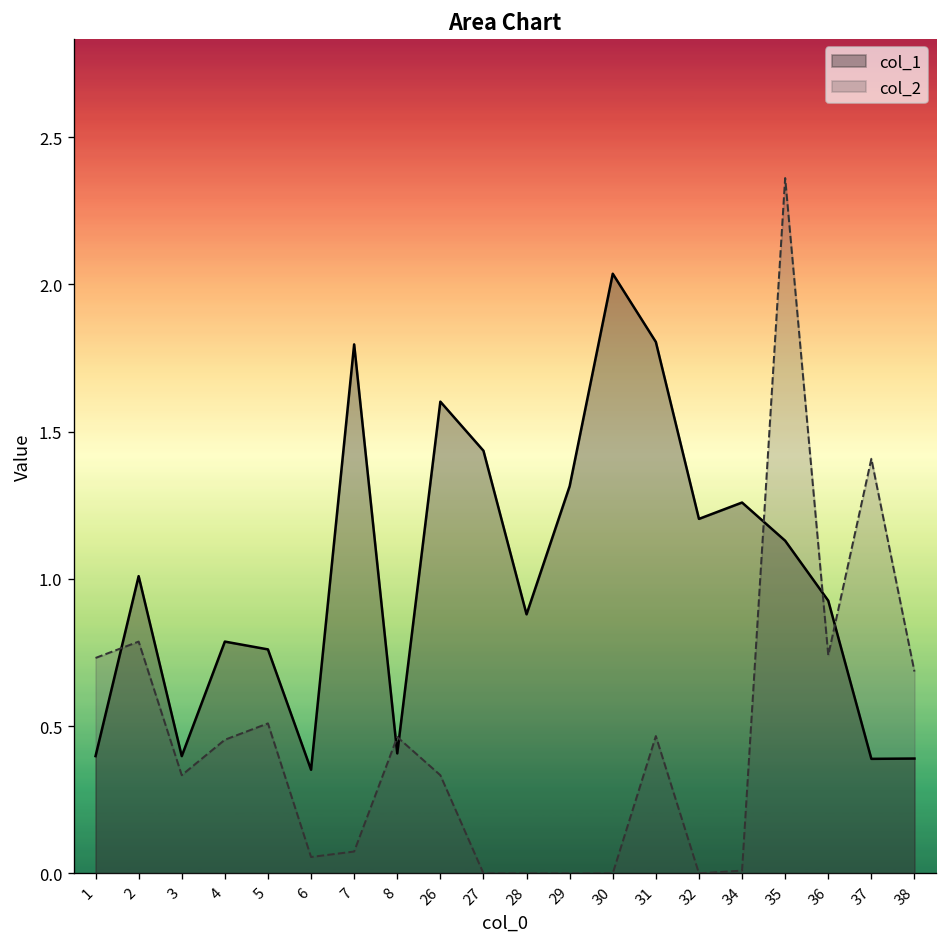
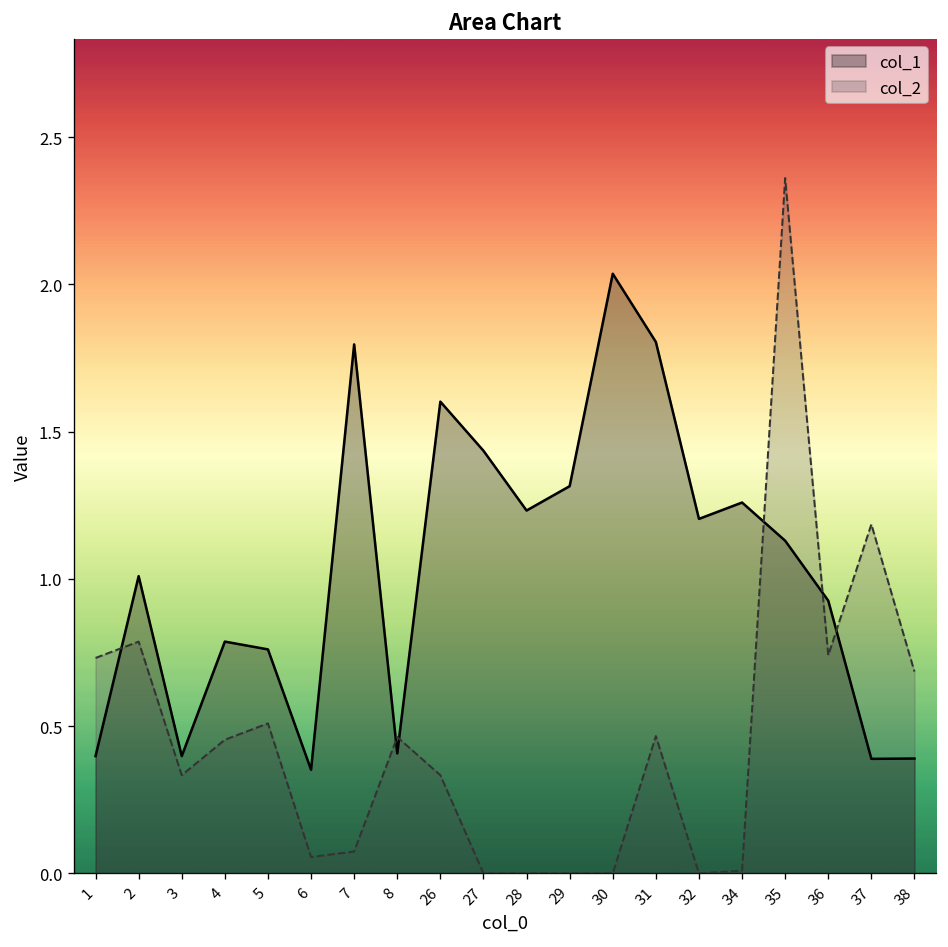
col_1, 28: 0.88 -> 1.23
col_2, 37: 1.41 -> 1.19
